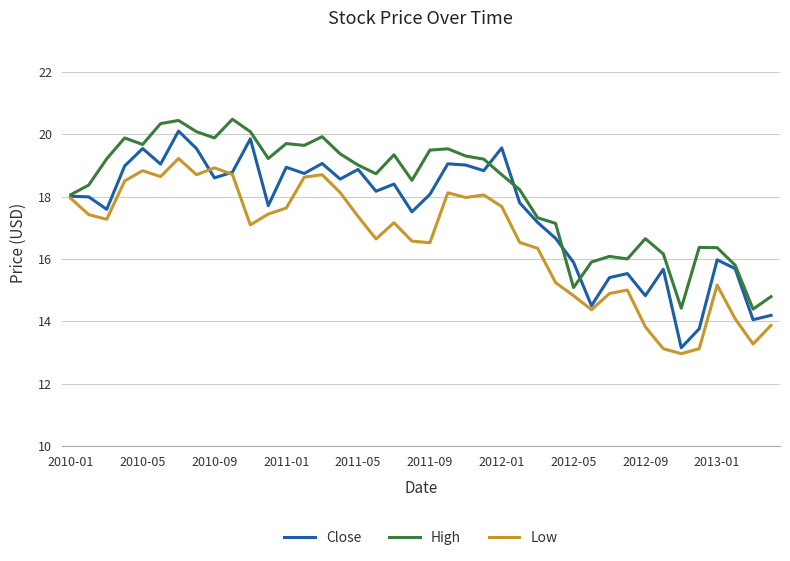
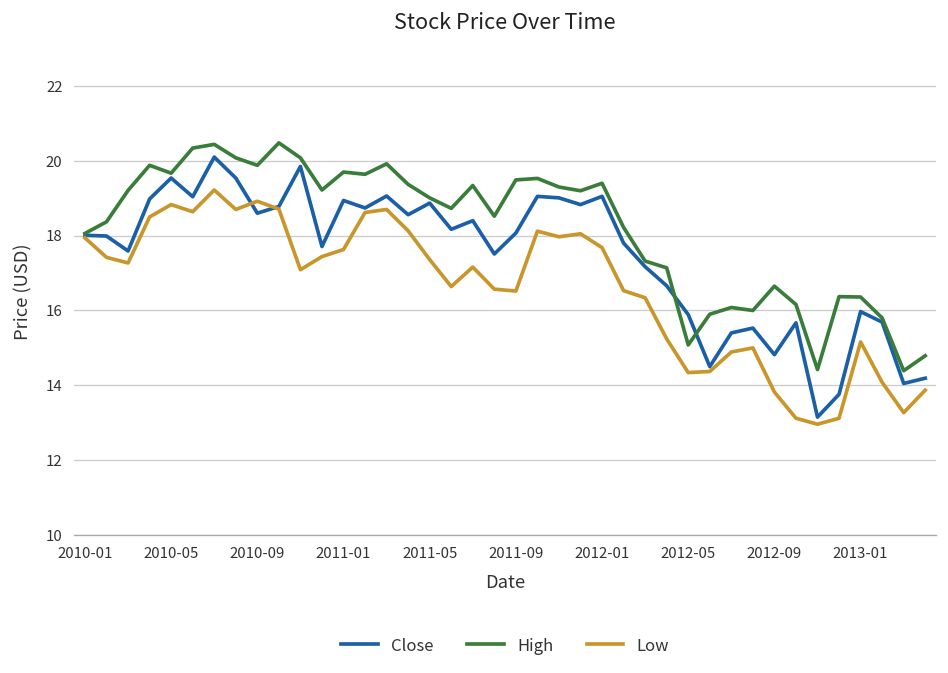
Close, 2012-01: 19.6 -> 19.1
High, 2012-01: 18.7 -> 19.4
Low, 2012-05: 14.8 -> 14.3
